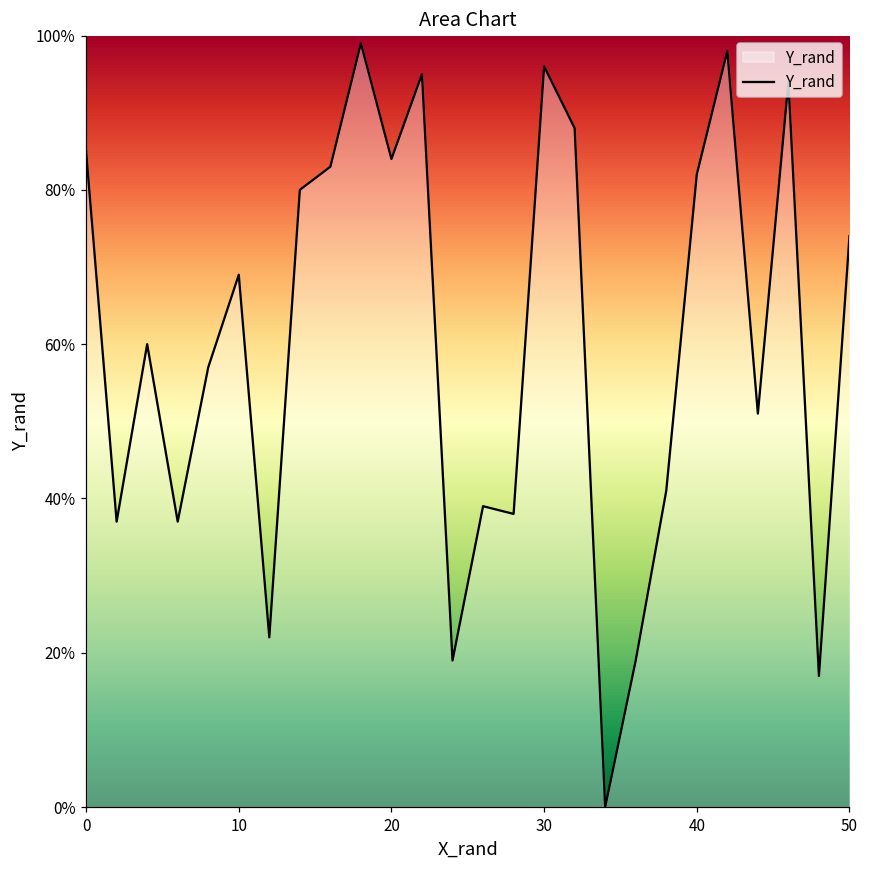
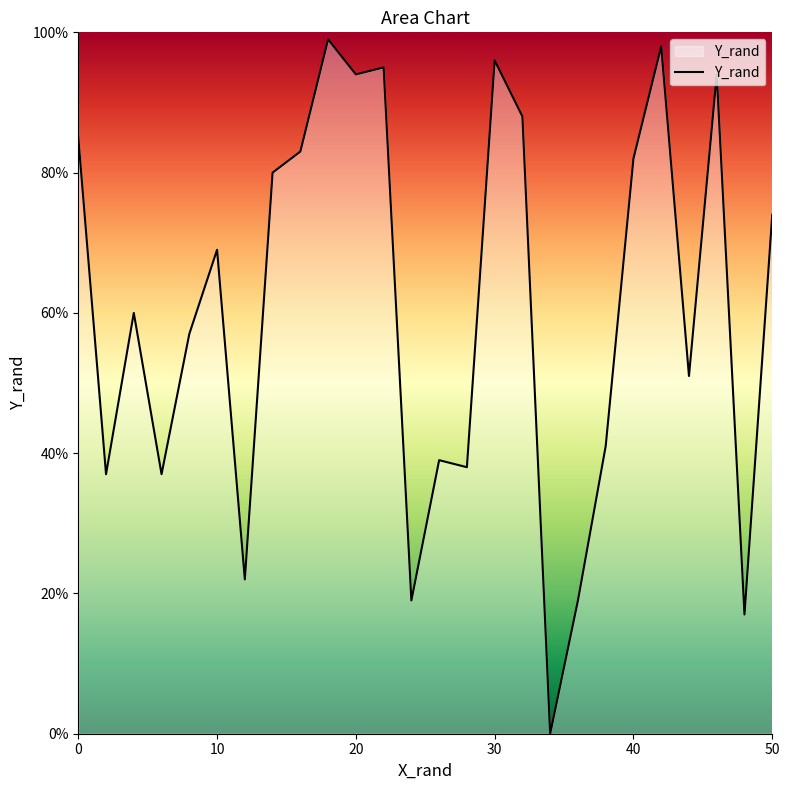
20: 84% -> 94%
